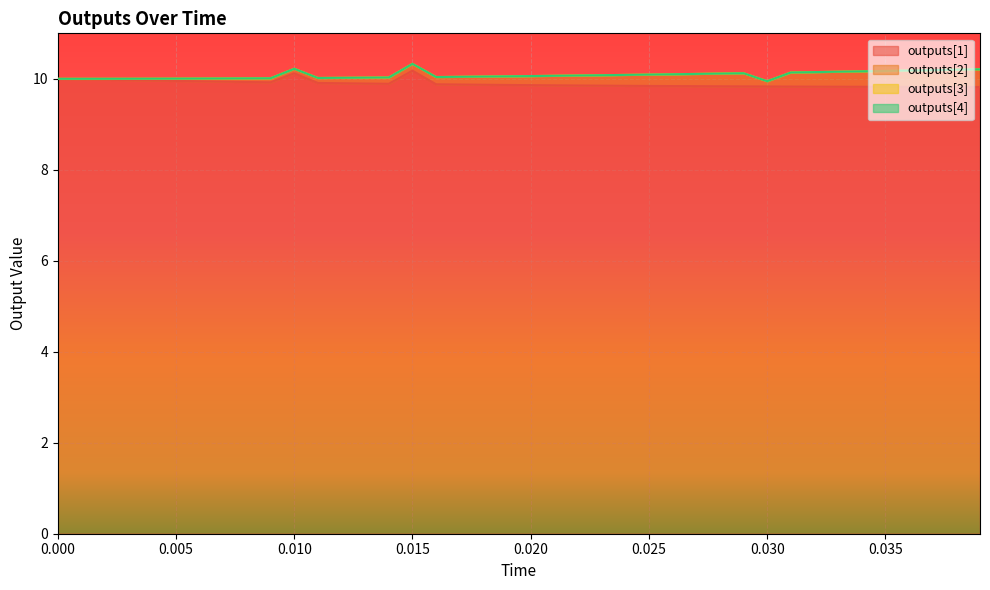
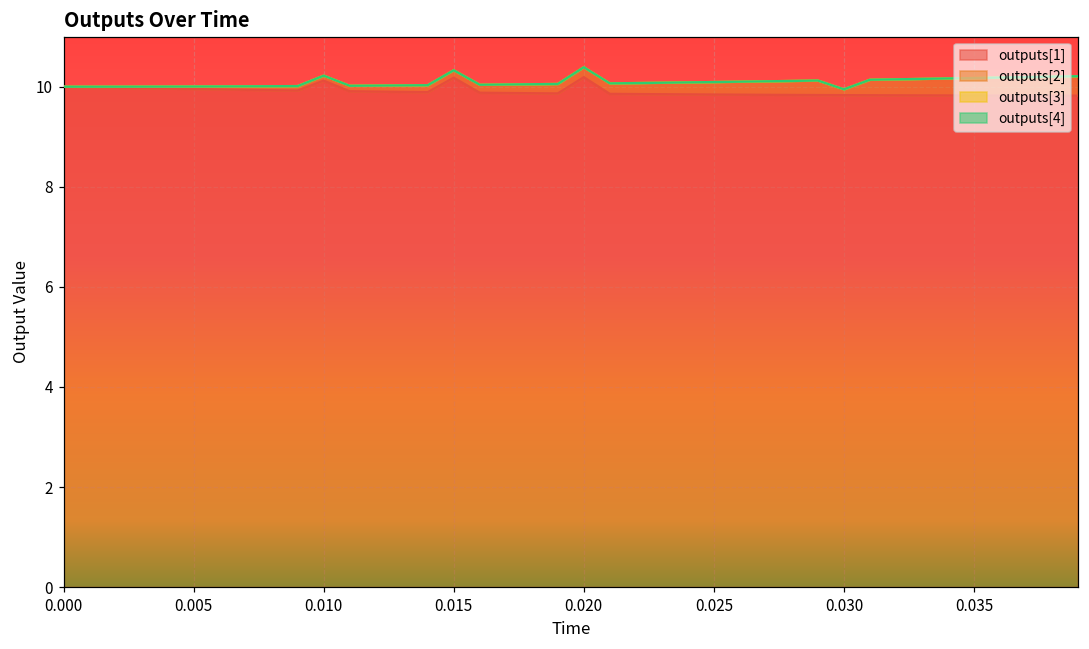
outputs[1], 0.020: 9.9 -> 10.2
